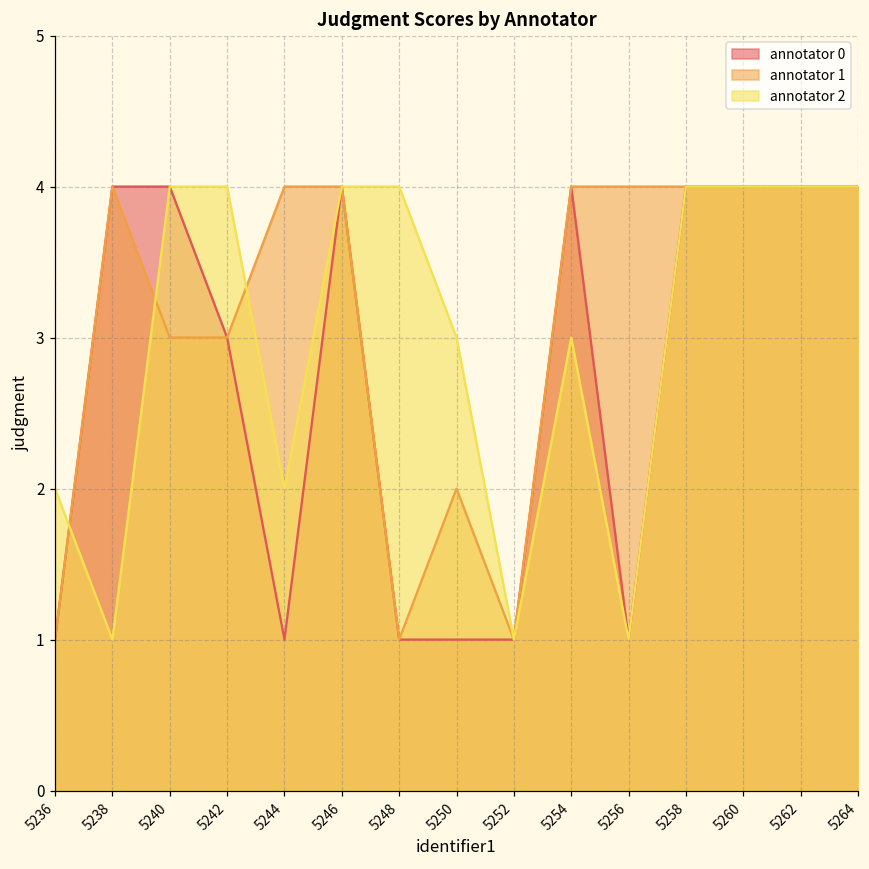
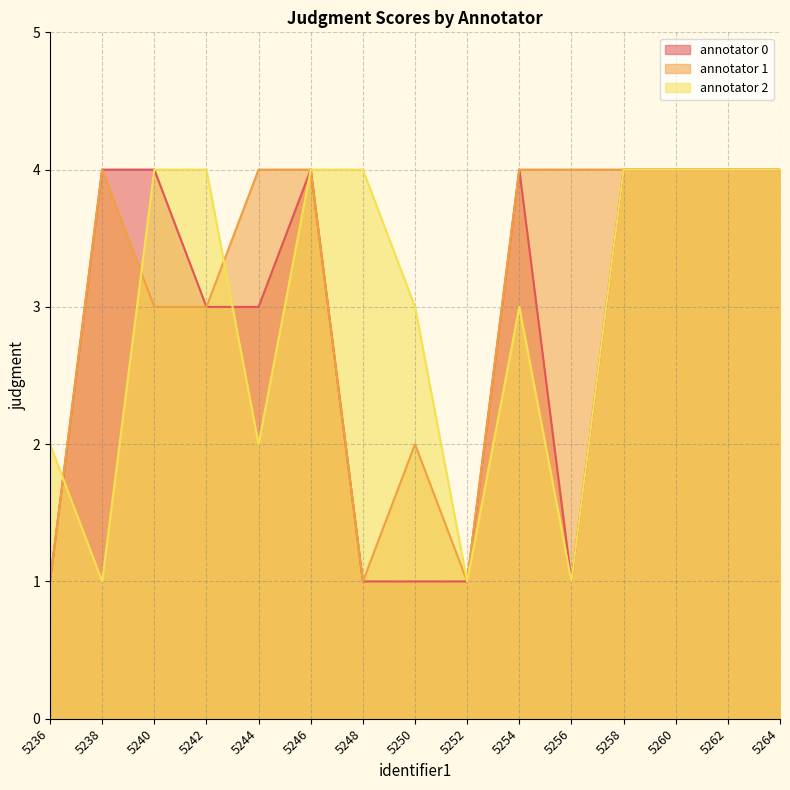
annotator 0, 5244: 1 -> 3
